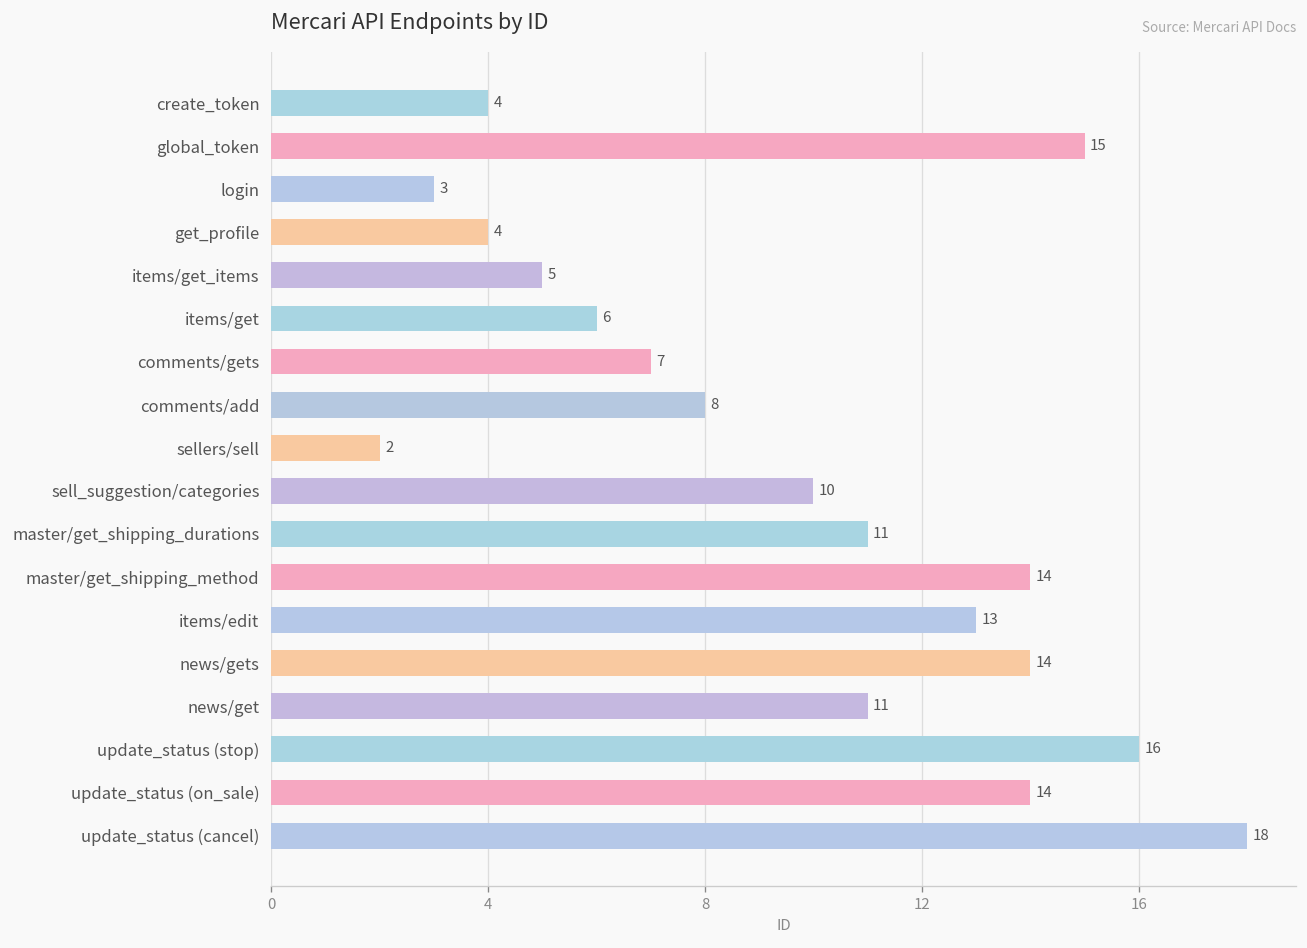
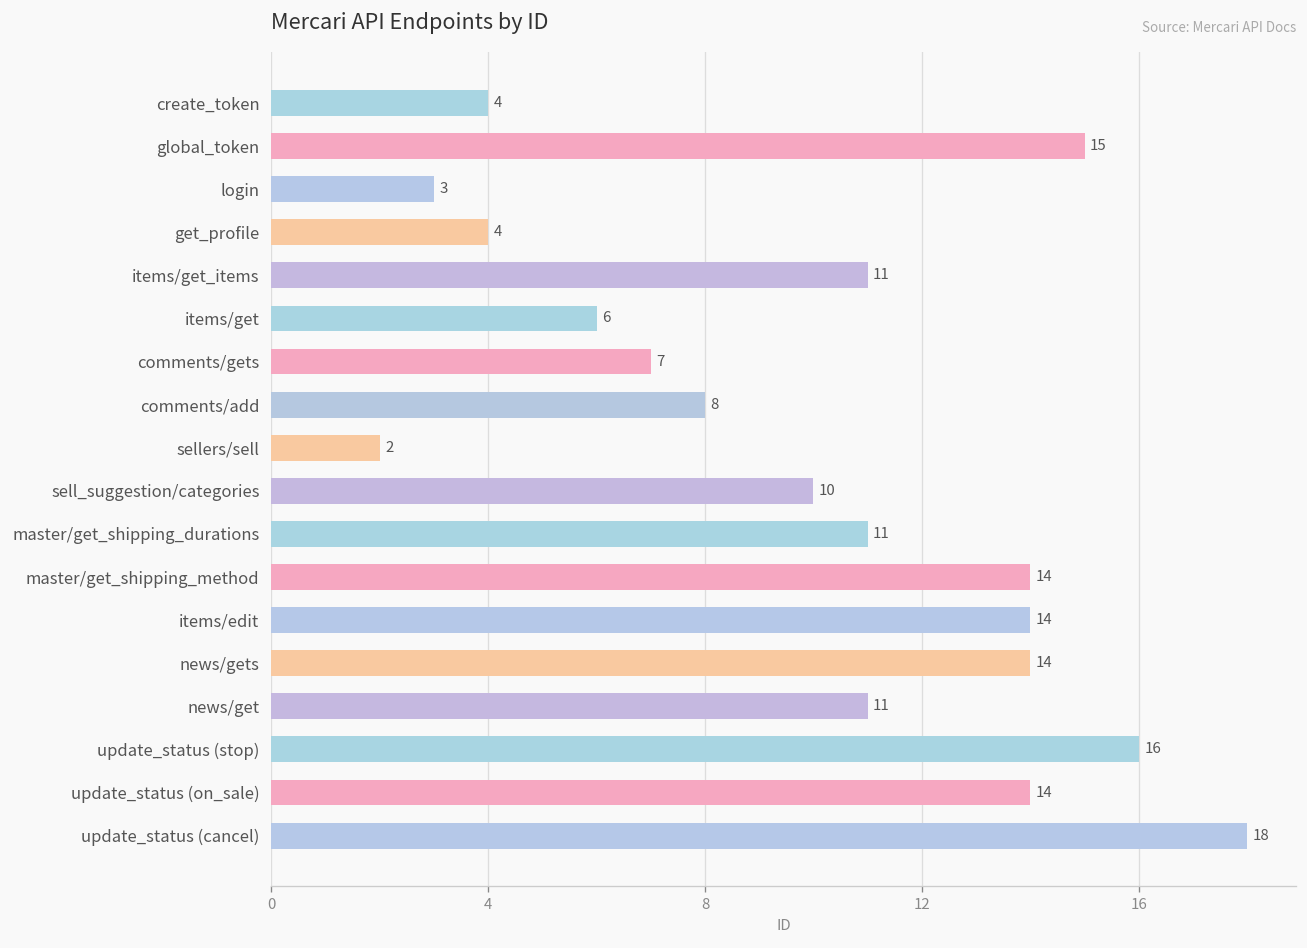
items/get_items: 5 -> 11
items/edit: 13 -> 14
